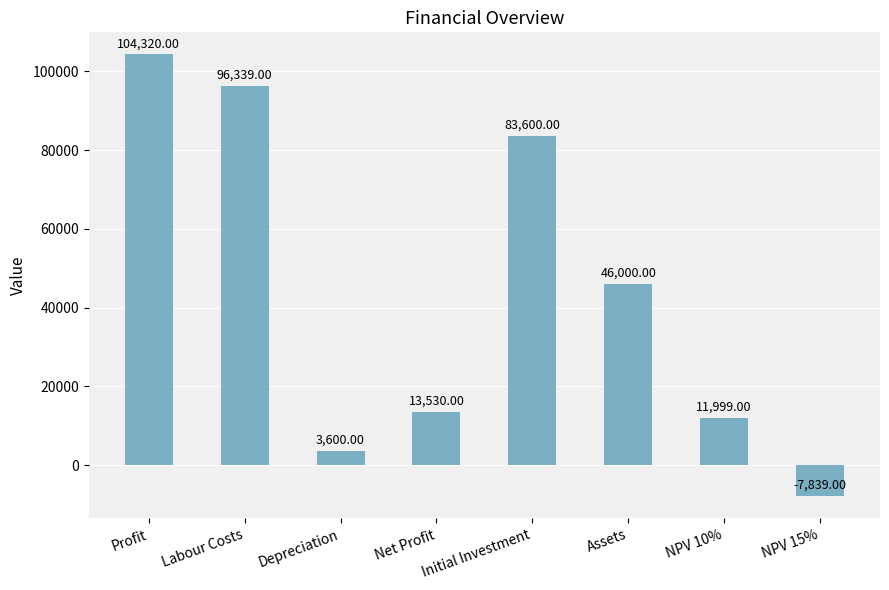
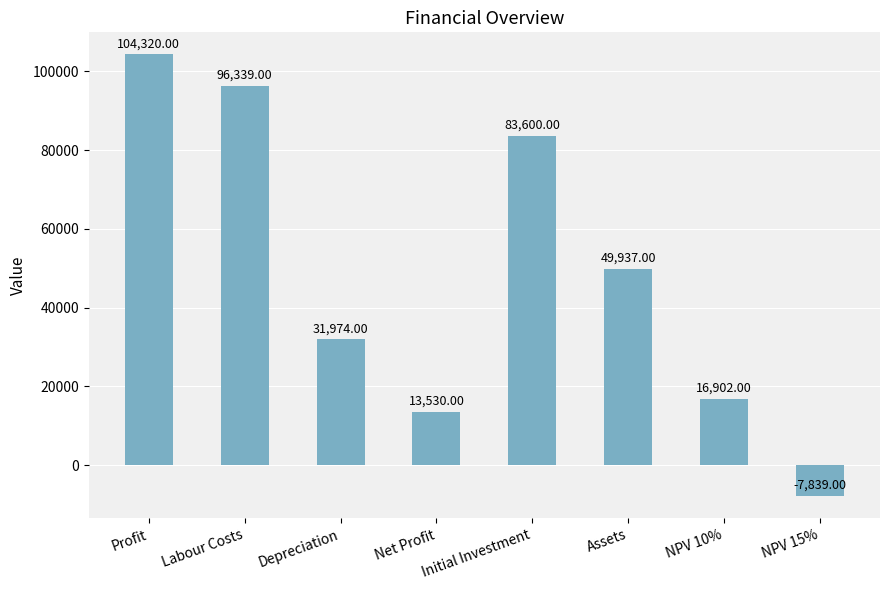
Depreciation: 3,600.00 -> 31,974.00
Assets: 46,000.00 -> 49,937.00
NPV 10%: 11,999.00 -> 16,902.00
